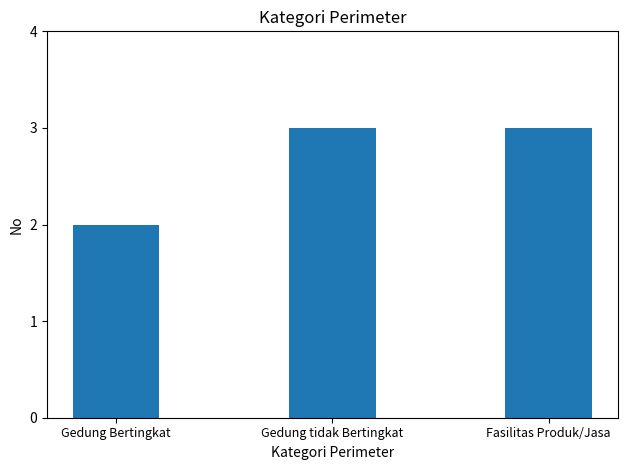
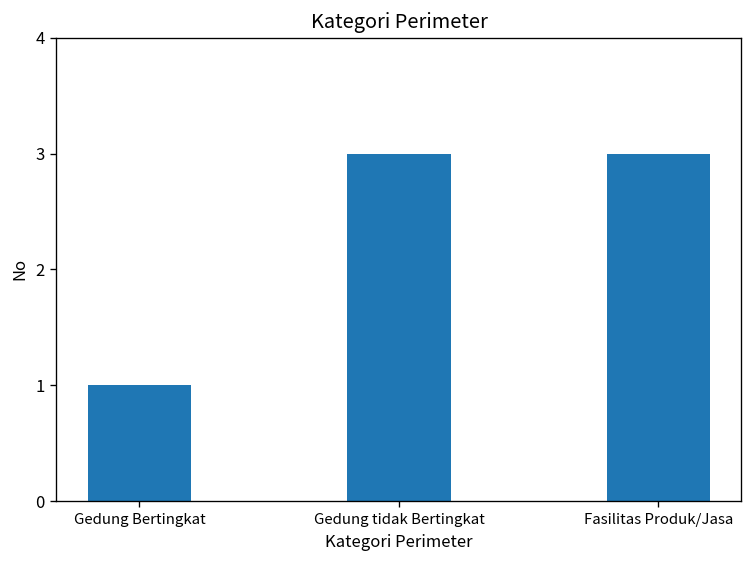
Gedung Bertingkat: 2 -> 1
